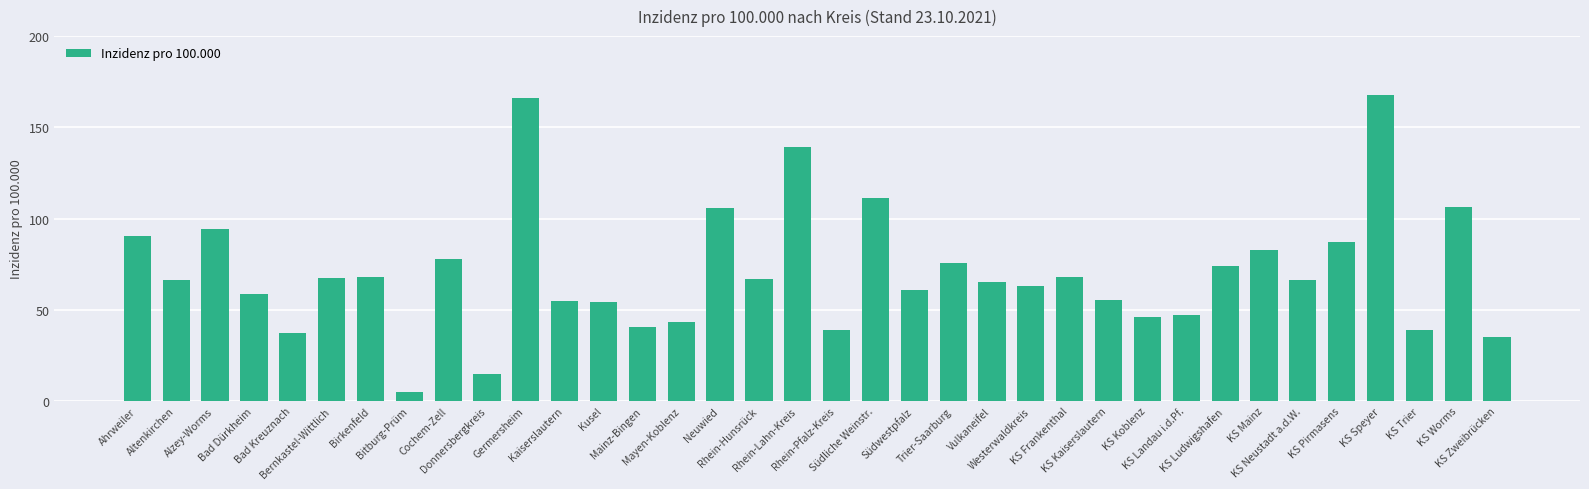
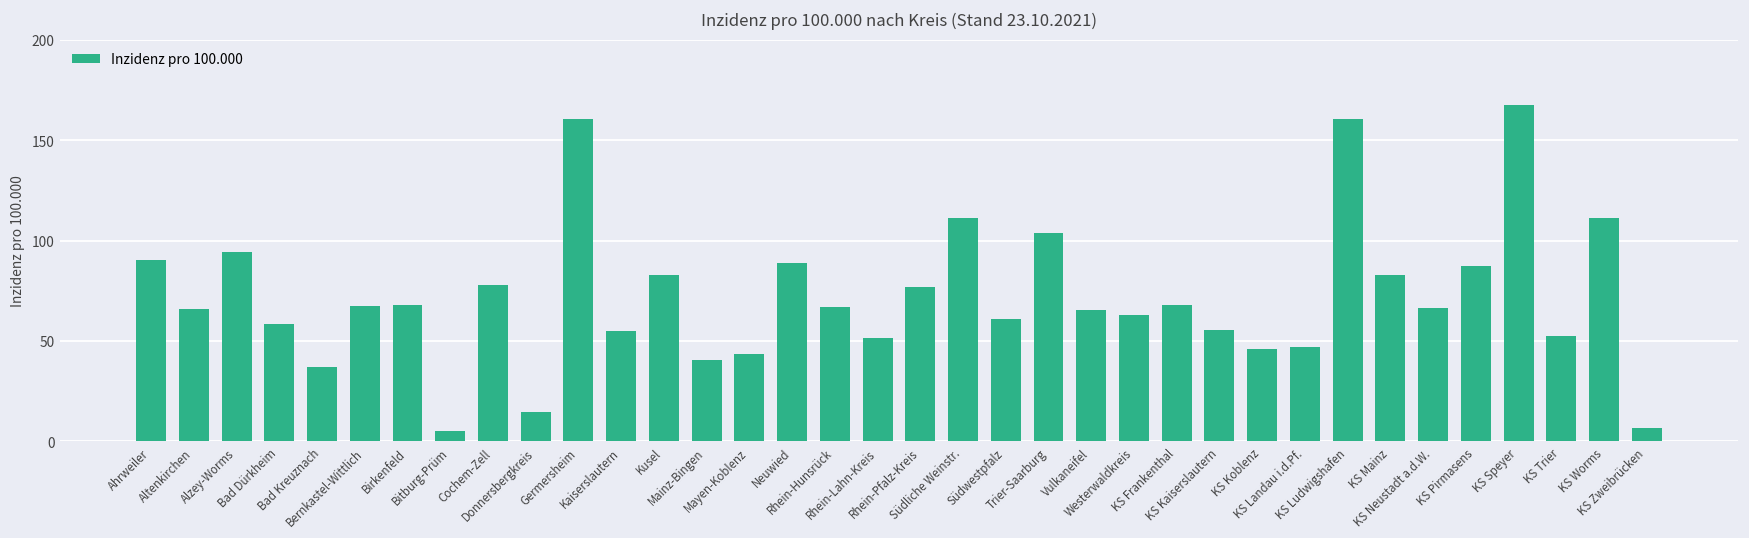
Germersheim: 166 -> 161
Kusel: 54 -> 83
Neuwied: 106 -> 89
Rhein-Lahn-Kreis: 139 -> 51
Rhein-Pfalz-Kreis: 39 -> 77
Trier-Saarburg: 76 -> 104
KS Ludwigshafen: 74 -> 160
KS Trier: 39 -> 53
KS Worms: 107 -> 111
KS Zweibrücken: 35 -> 7
